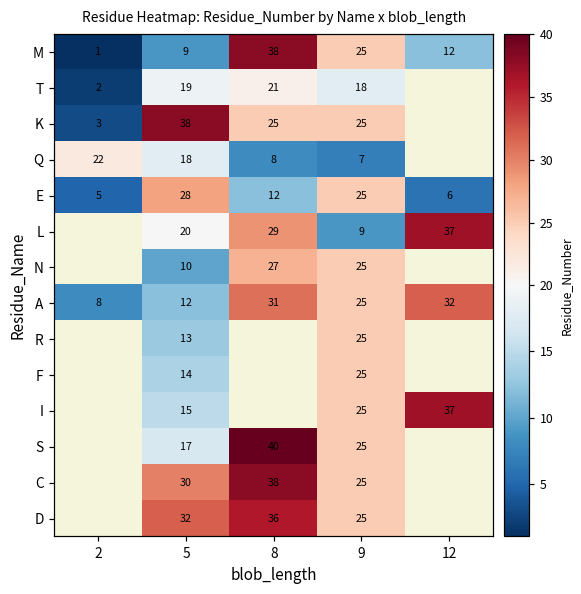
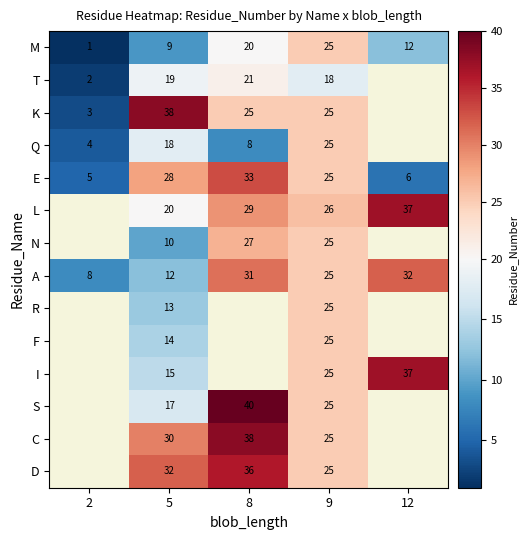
M, 8: 38 -> 20
Q, 2: 22 -> 4
Q, 9: 7 -> 25
E, 8: 12 -> 33
L, 9: 9 -> 26
